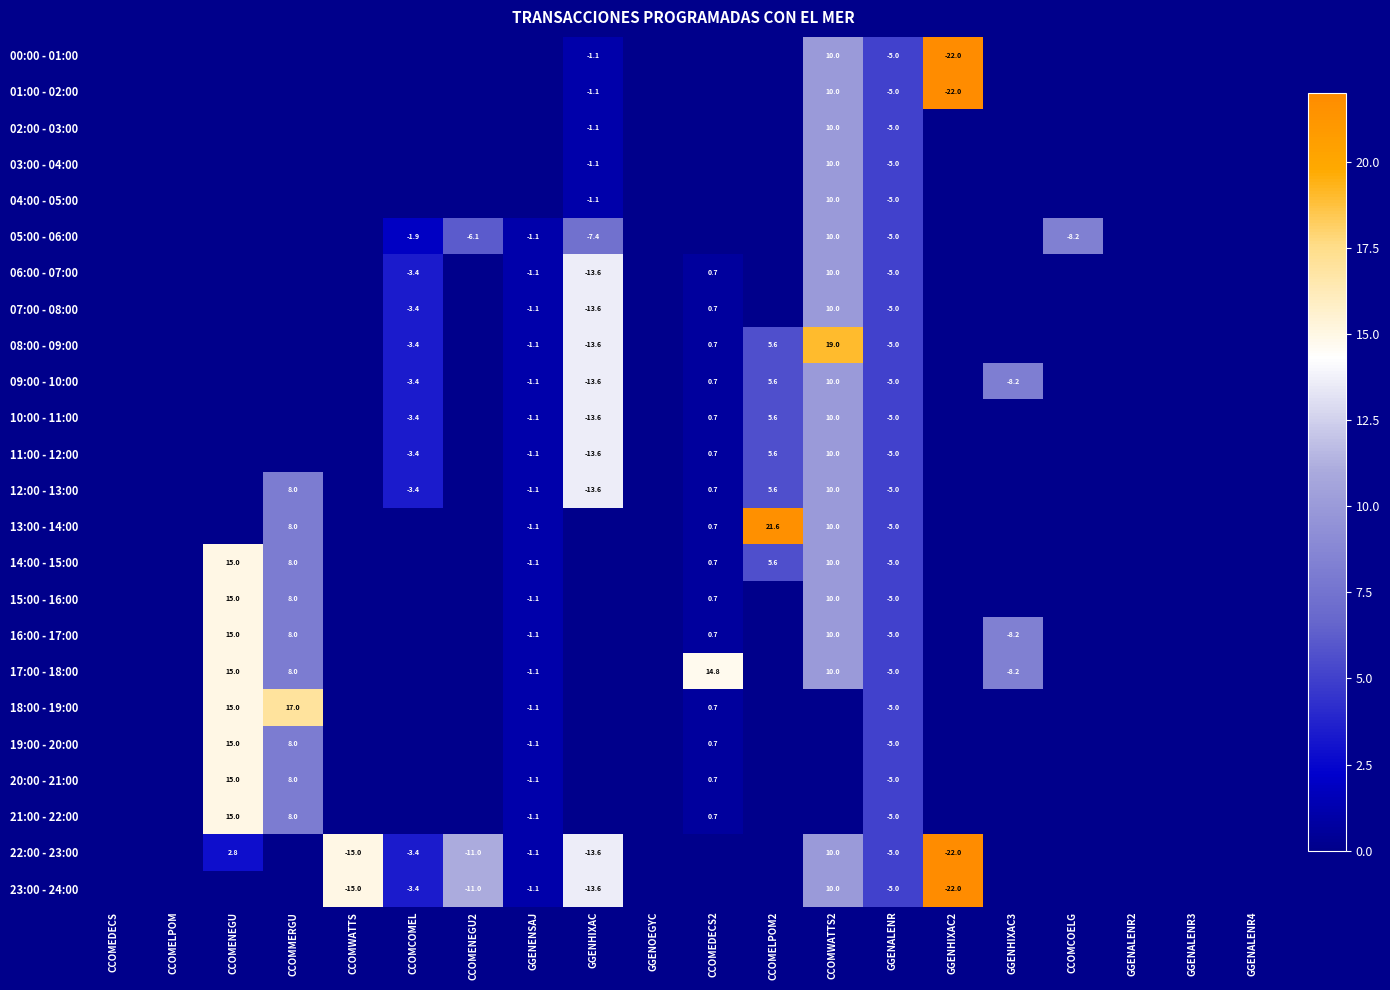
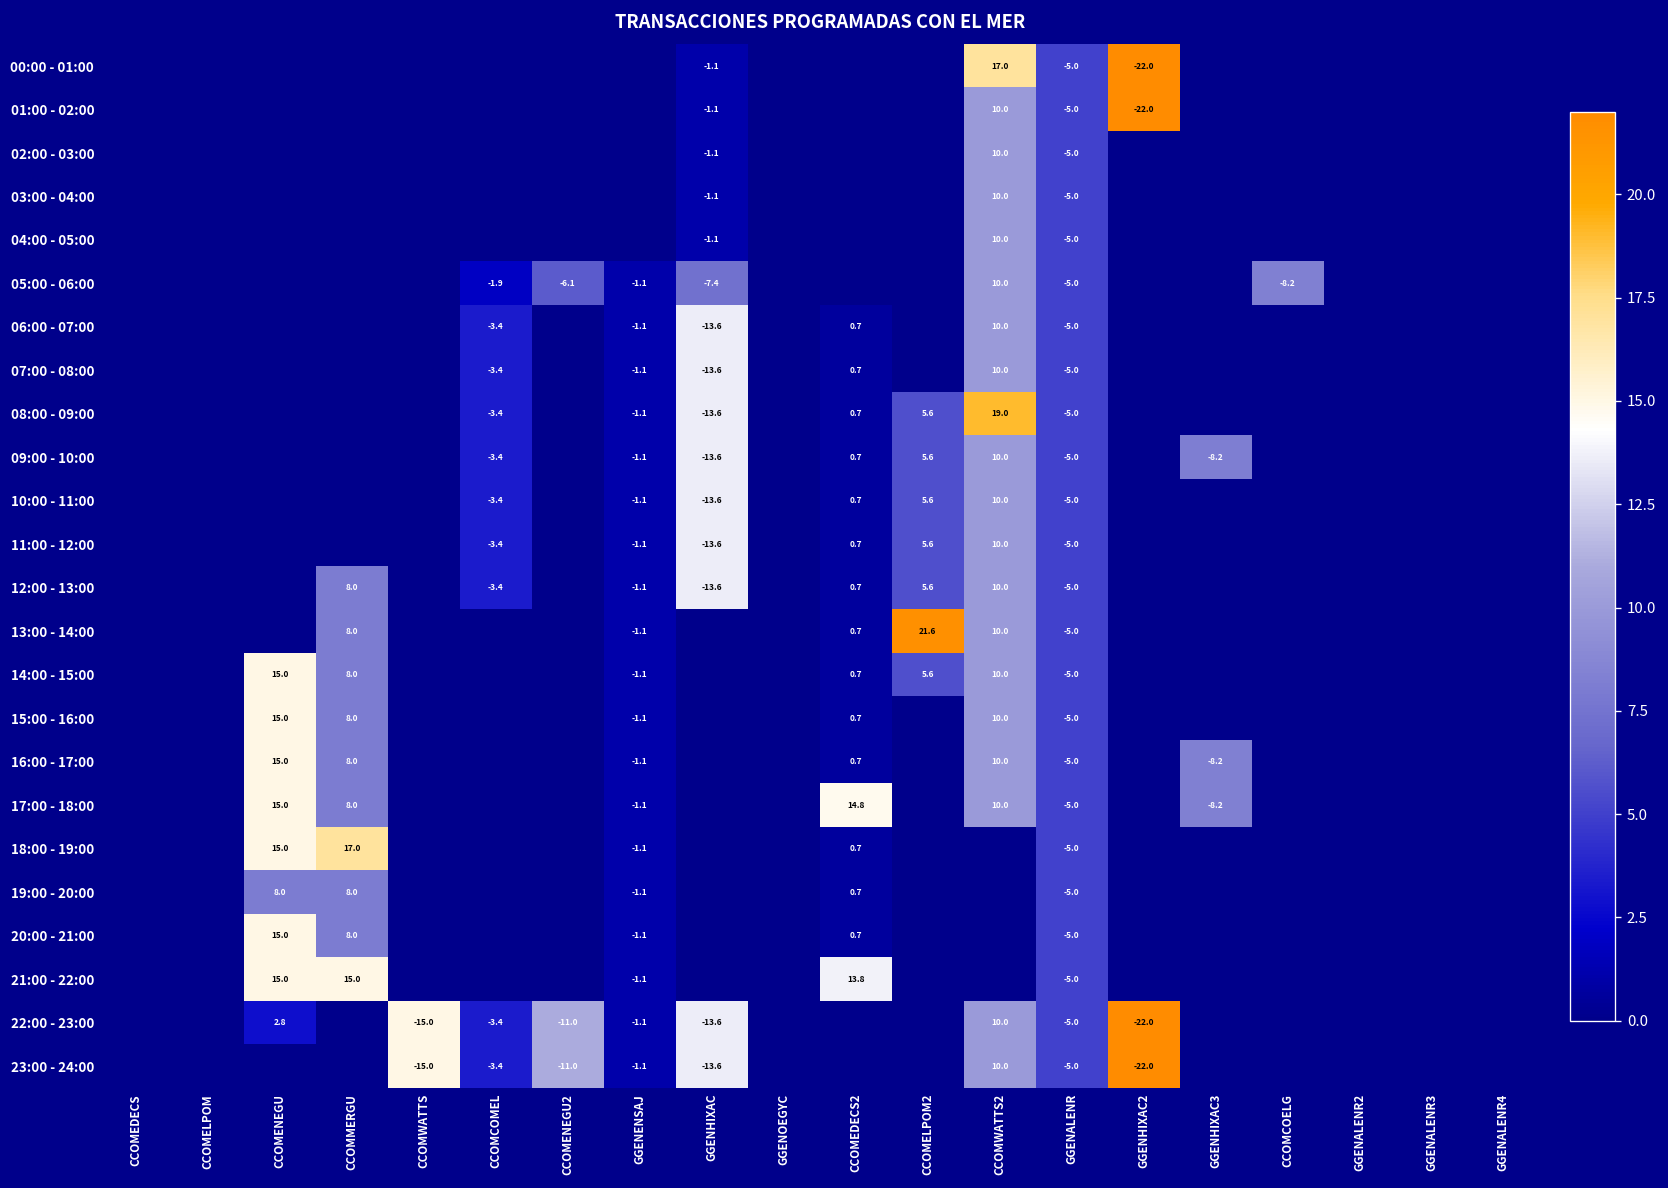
00:00 - 01:00, CCOMWATTS2: 10.0 -> 17.0
19:00 - 20:00, CCOMENEGU: 15.0 -> 8.0
21:00 - 22:00, CCOMMERGU: 8.0 -> 15.0
21:00 - 22:00, CCOMEDECS2: 0.7 -> 13.8
